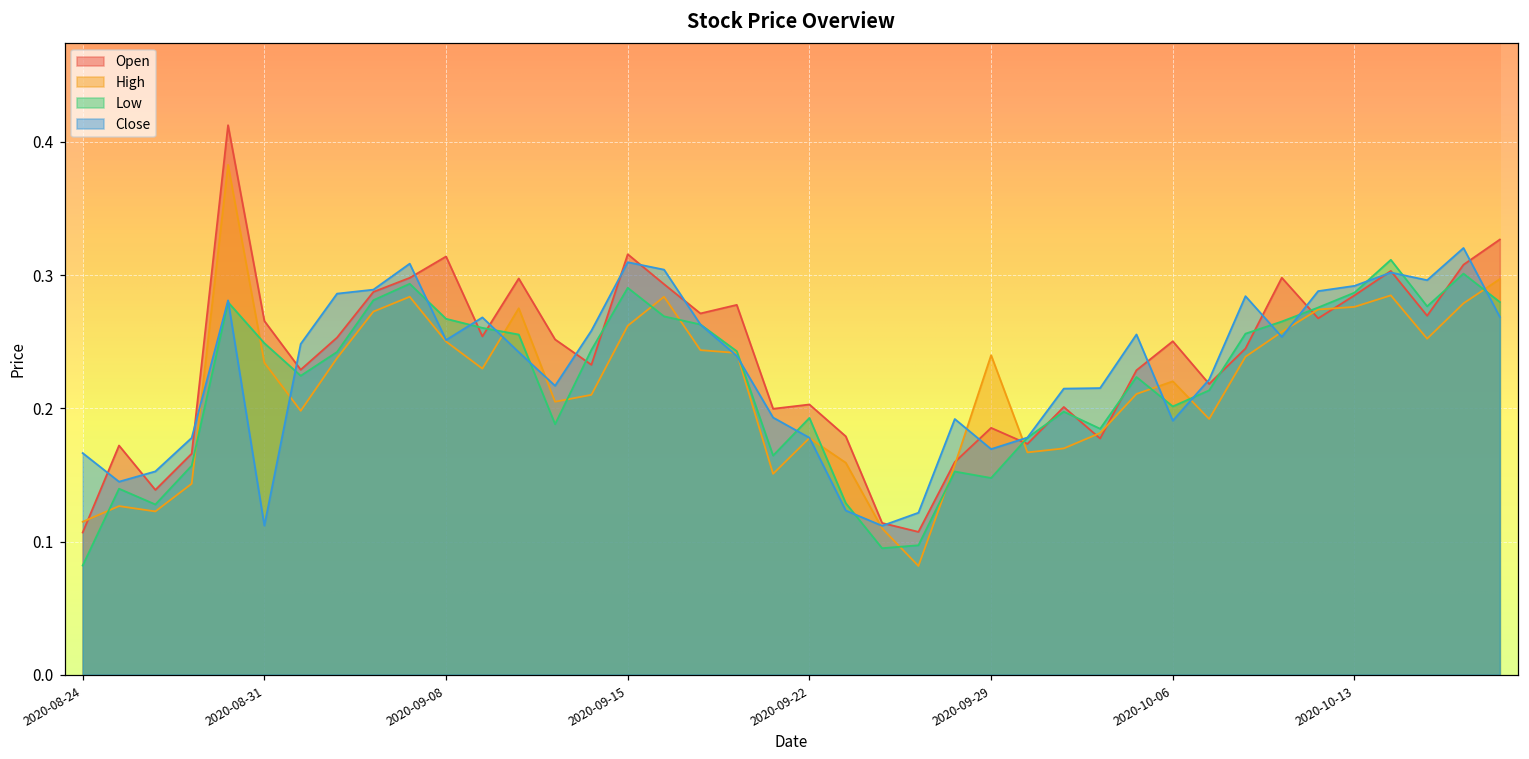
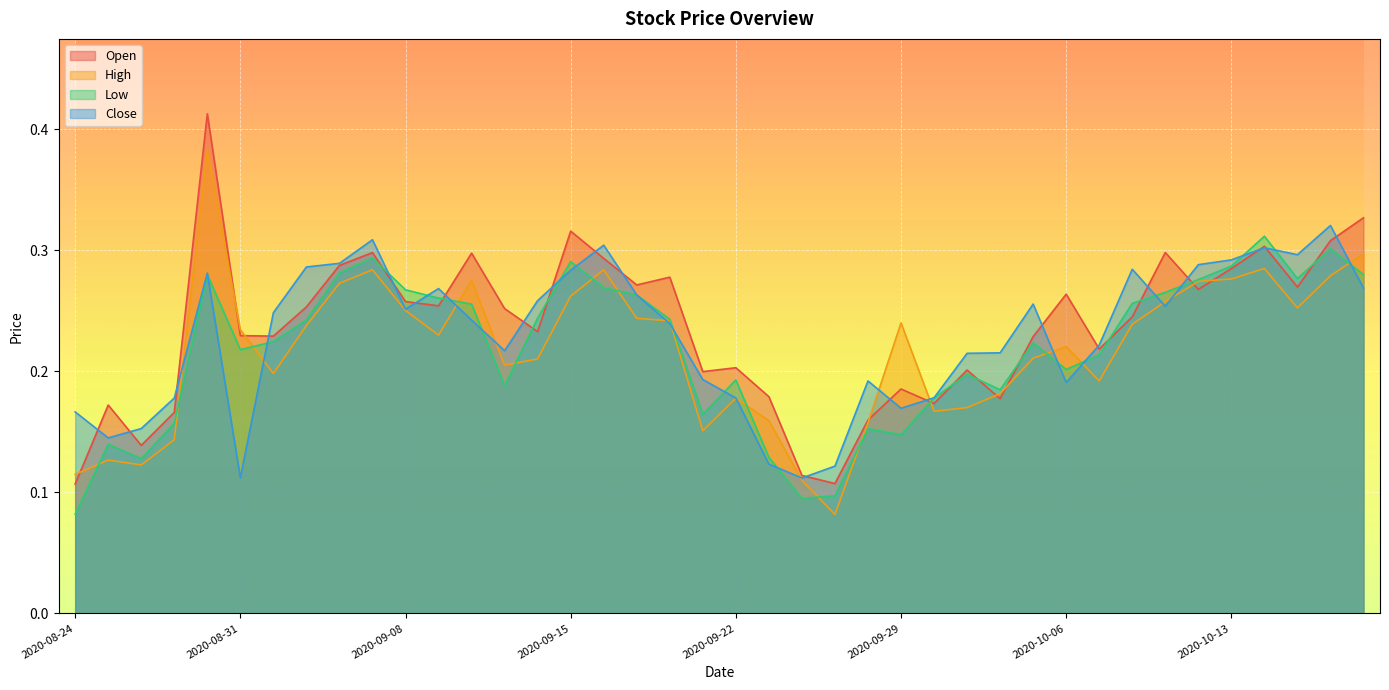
Open, 2020-08-31: 0.266 -> 0.229
Low, 2020-08-31: 0.249 -> 0.218
Open, 2020-09-08: 0.314 -> 0.258
Close, 2020-09-15: 0.310 -> 0.283
Open, 2020-10-06: 0.250 -> 0.264
